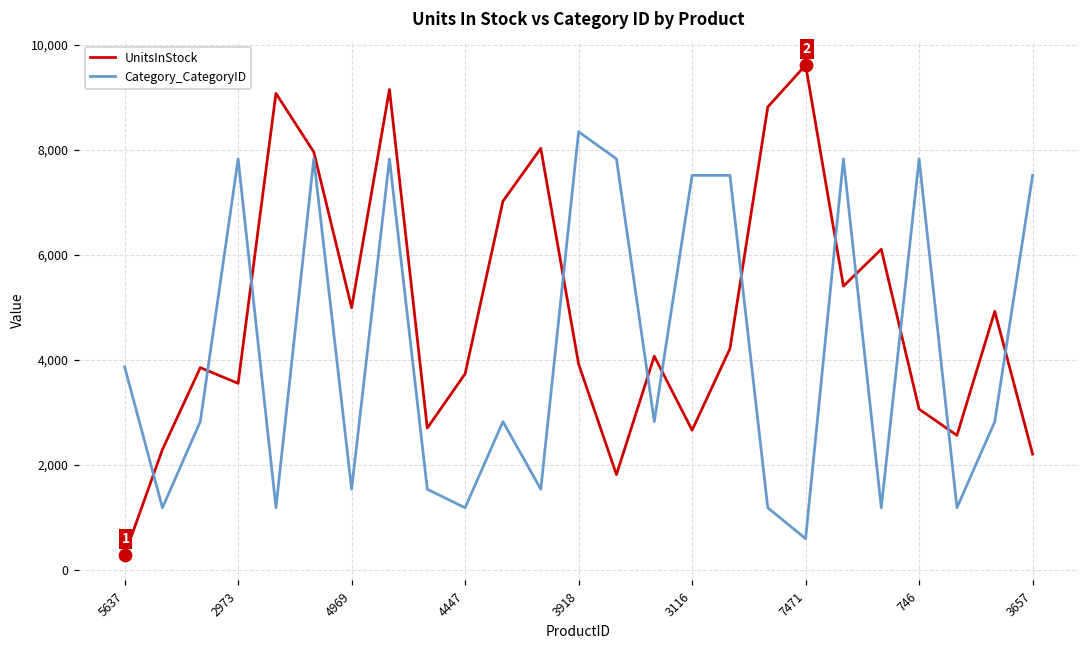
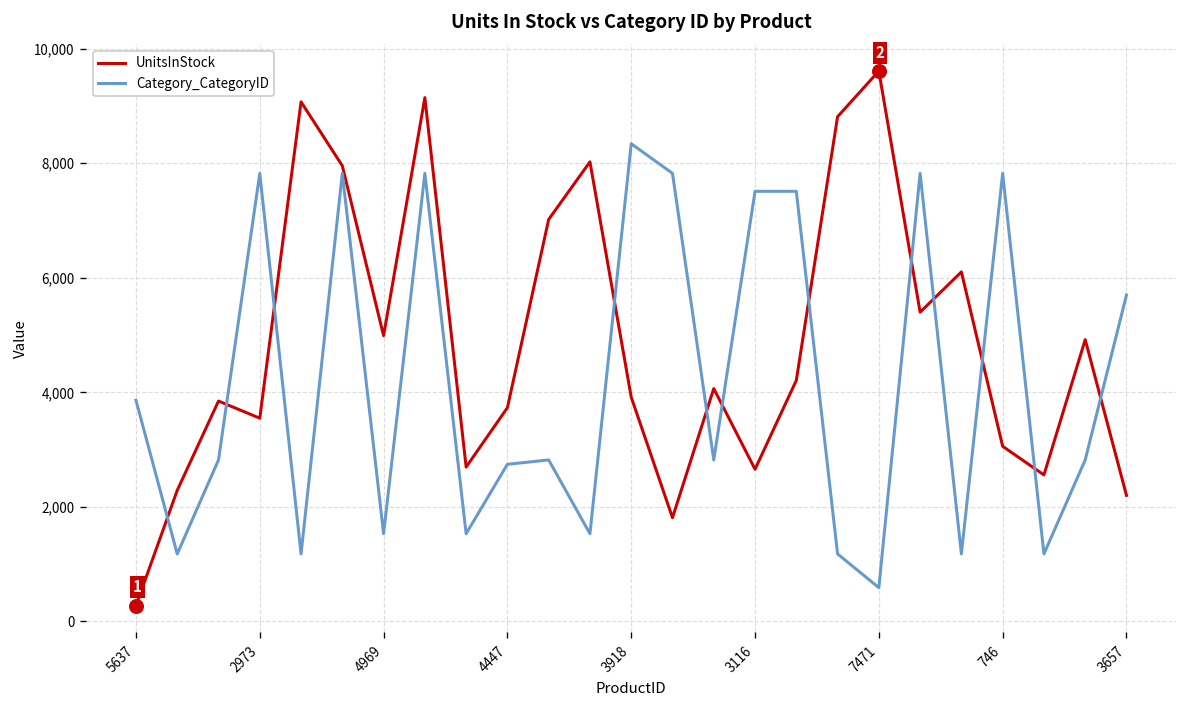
Category_CategoryID, 4447: 1,200 -> 2,700
Category_CategoryID, 3657: 7,500 -> 5,700
